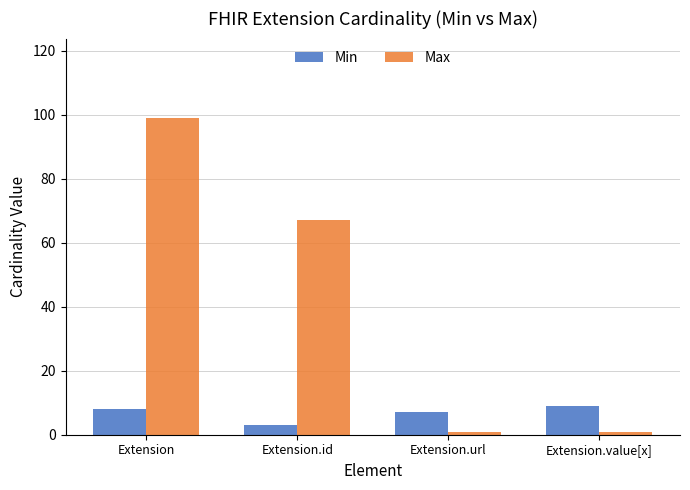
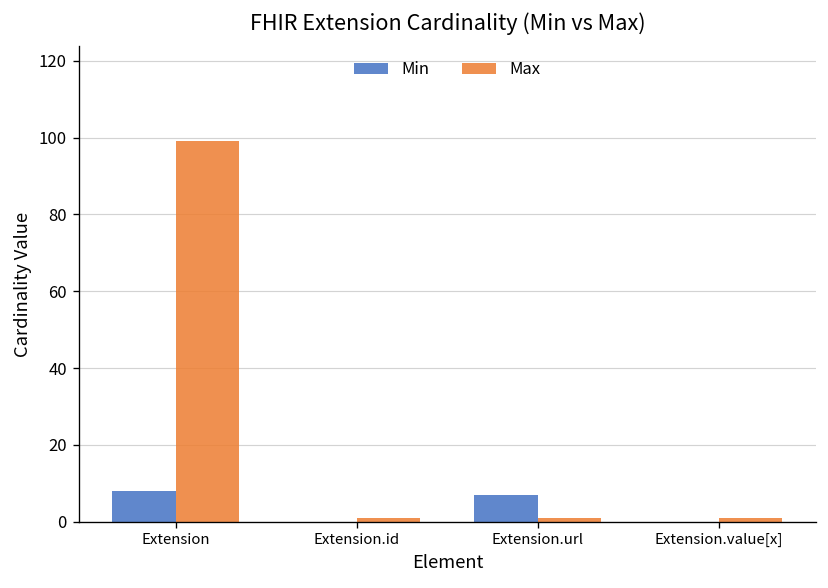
Min, Extension.id: 3 -> 0
Max, Extension.id: 67 -> 1
Min, Extension.value[x]: 9 -> 0
